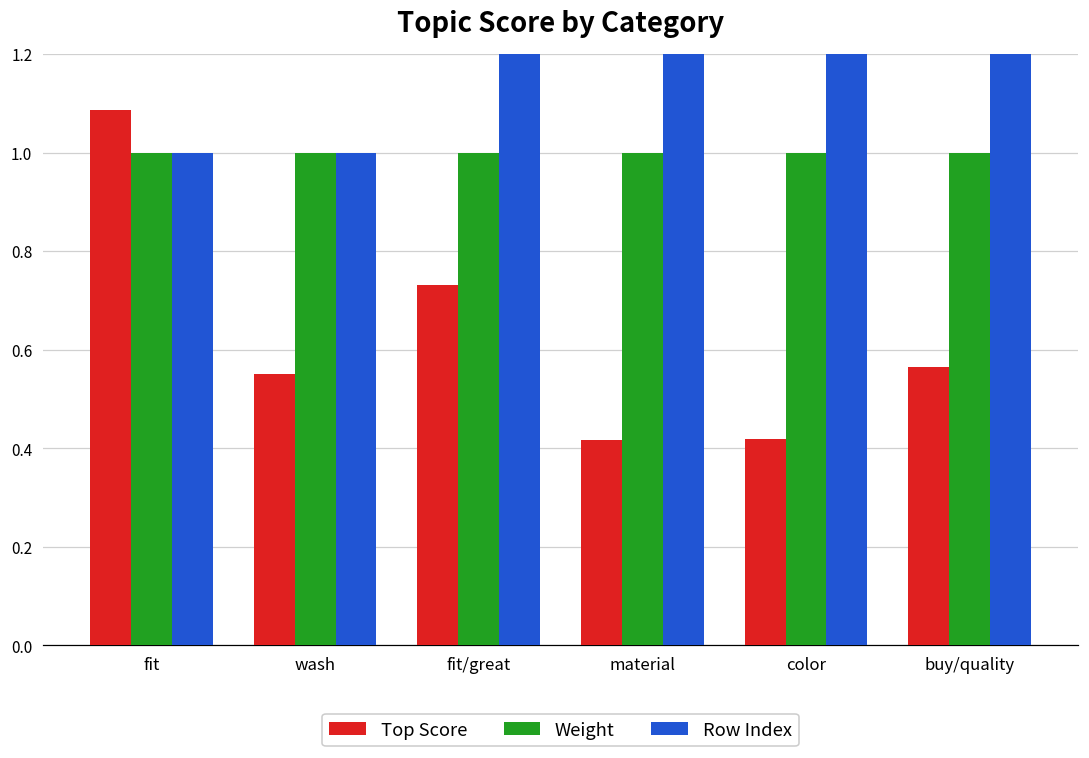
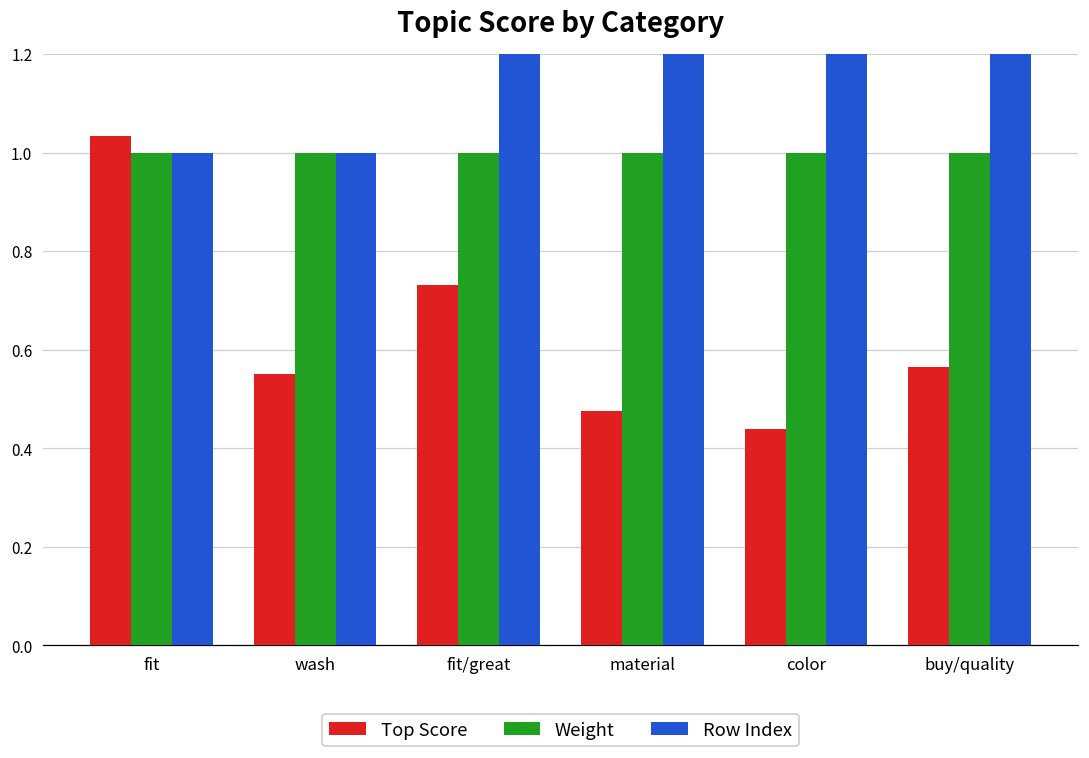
Top Score, fit: 1.09 -> 1.03
Top Score, material: 0.42 -> 0.48
Top Score, color: 0.42 -> 0.44
